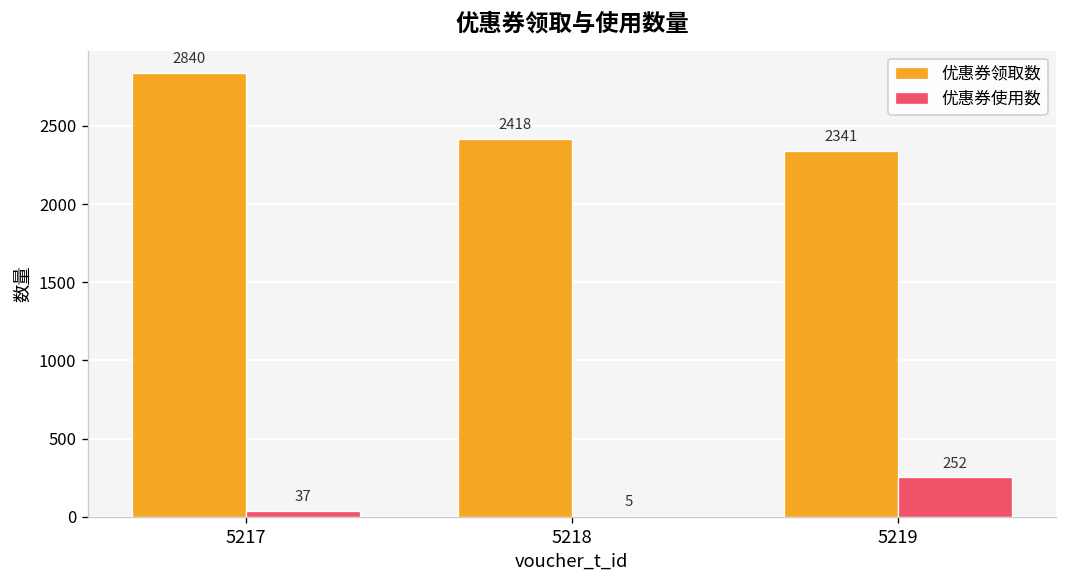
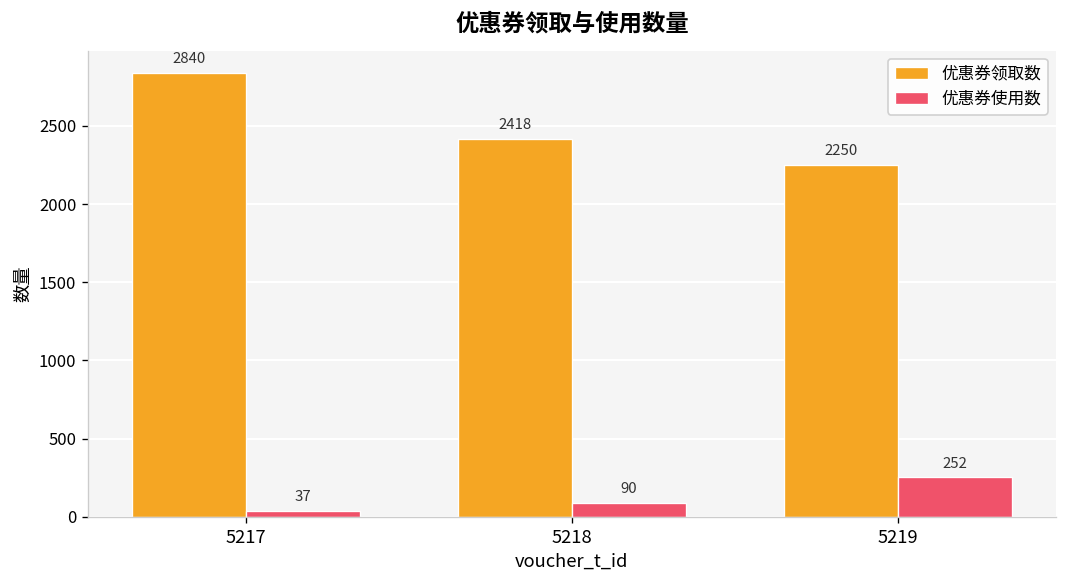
优惠券使用数, 5218: 5 -> 90
优惠券领取数, 5219: 2341 -> 2250
